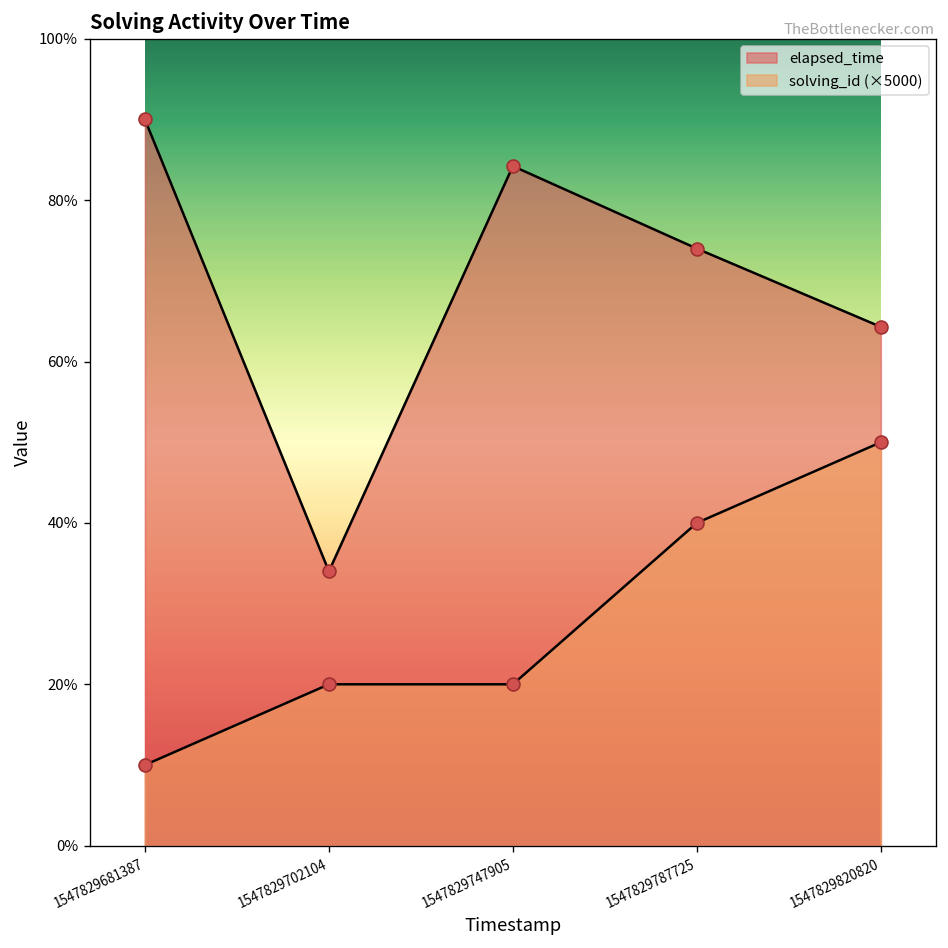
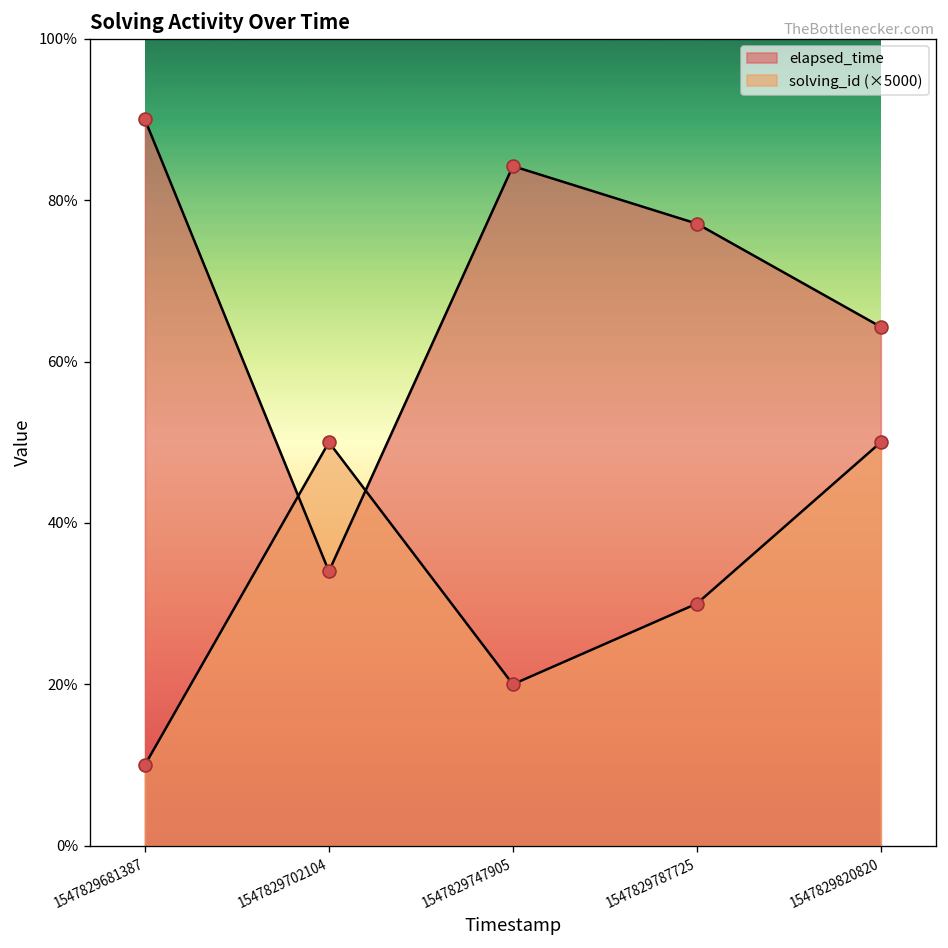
solving_id (×5000), 1547829702104: 20% -> 50%
elapsed_time, 1547829787725: 74% -> 77%
solving_id (×5000), 1547829787725: 40% -> 30%
